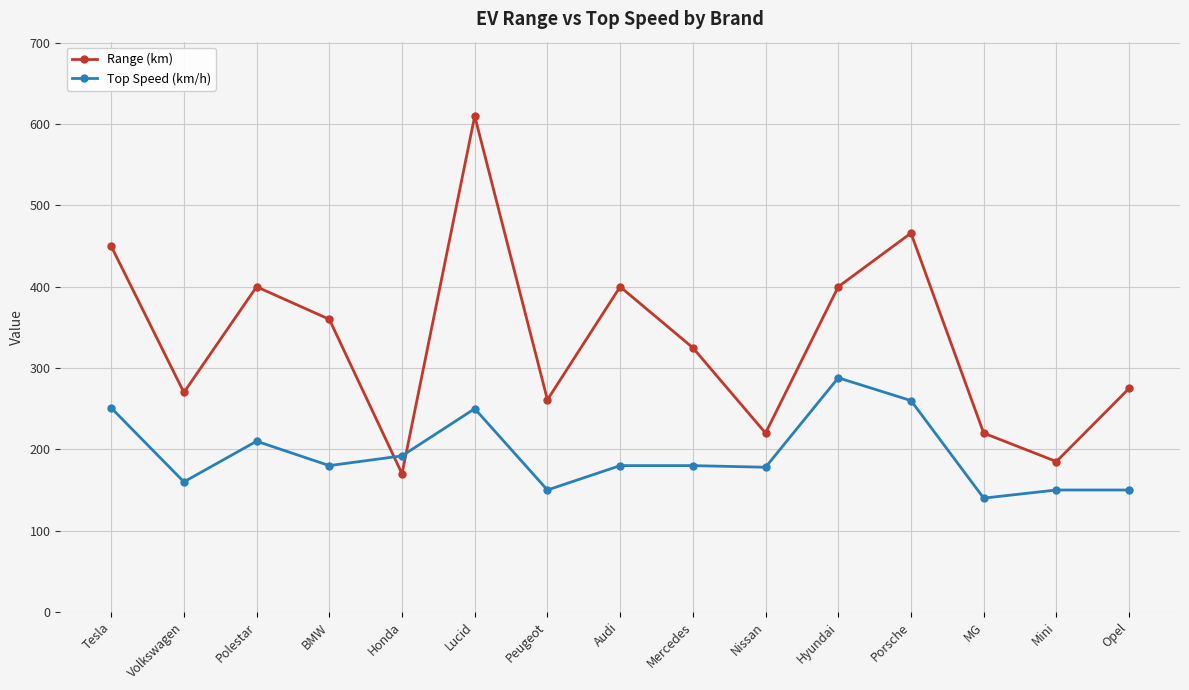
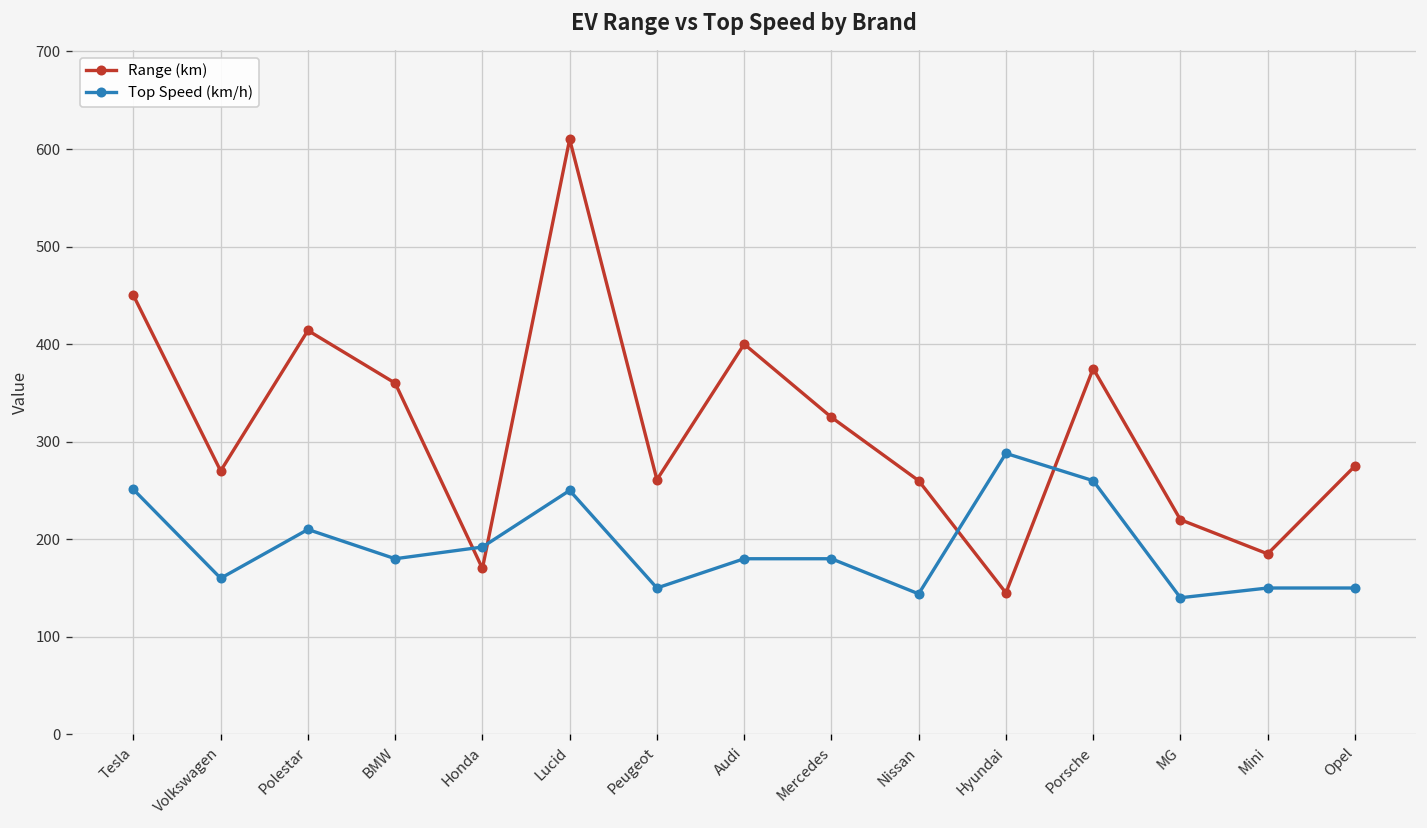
Range (km), Polestar: 400 -> 410
Range (km), Nissan: 220 -> 260
Top Speed (km/h), Nissan: 180 -> 140
Range (km), Hyundai: 400 -> 150
Range (km), Porsche: 470 -> 380
